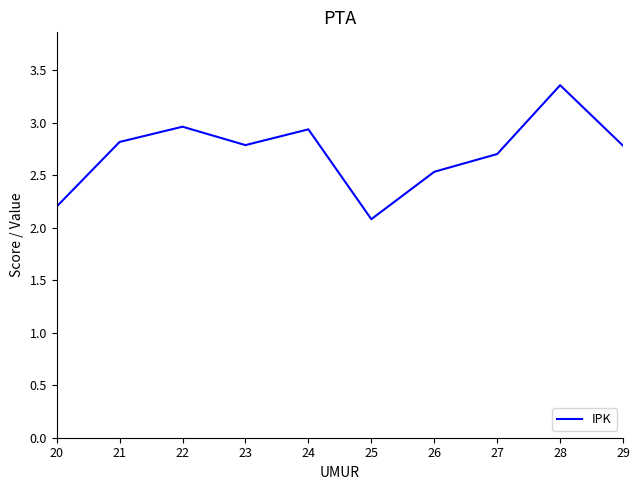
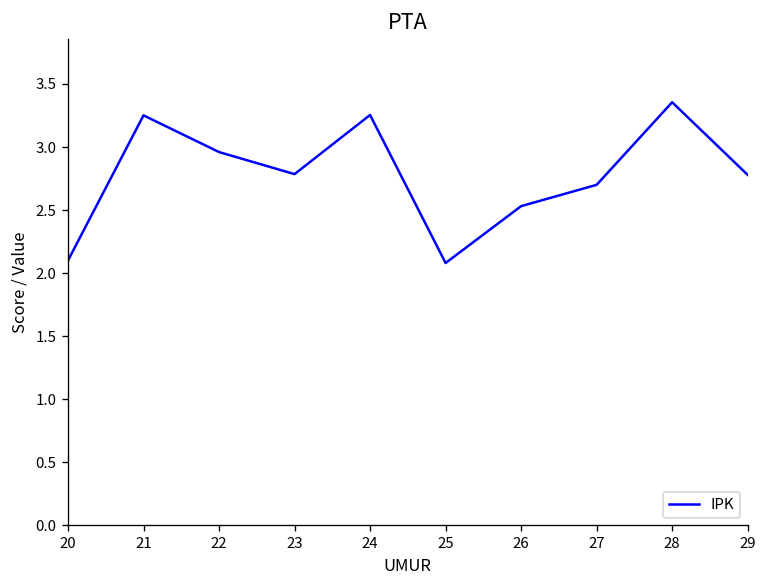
20: 2.2 -> 2.1
21: 2.82 -> 3.25
24: 2.94 -> 3.25
